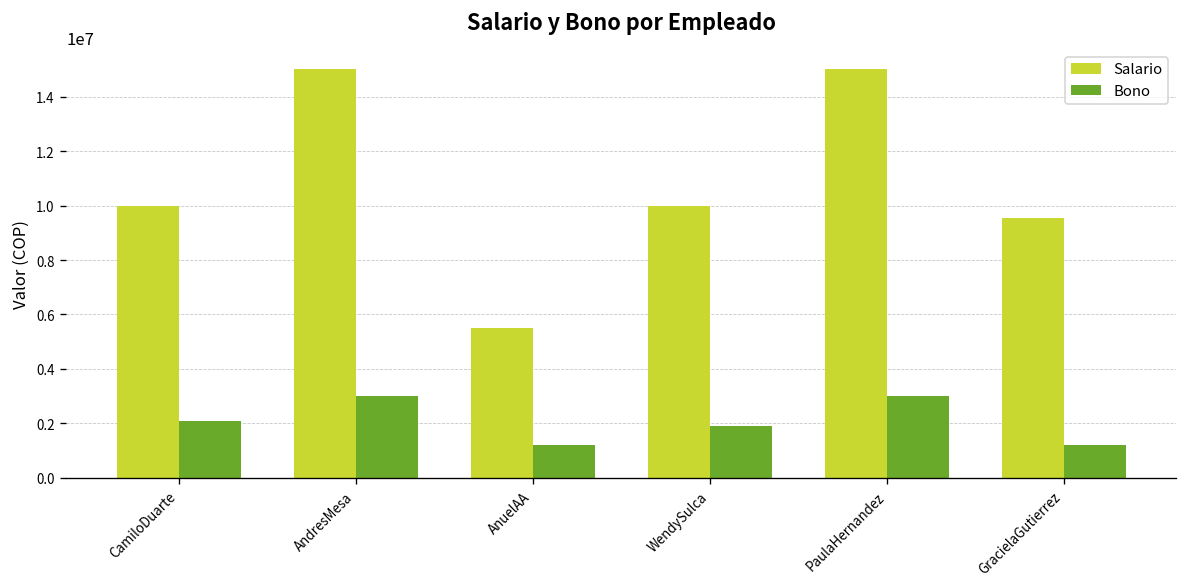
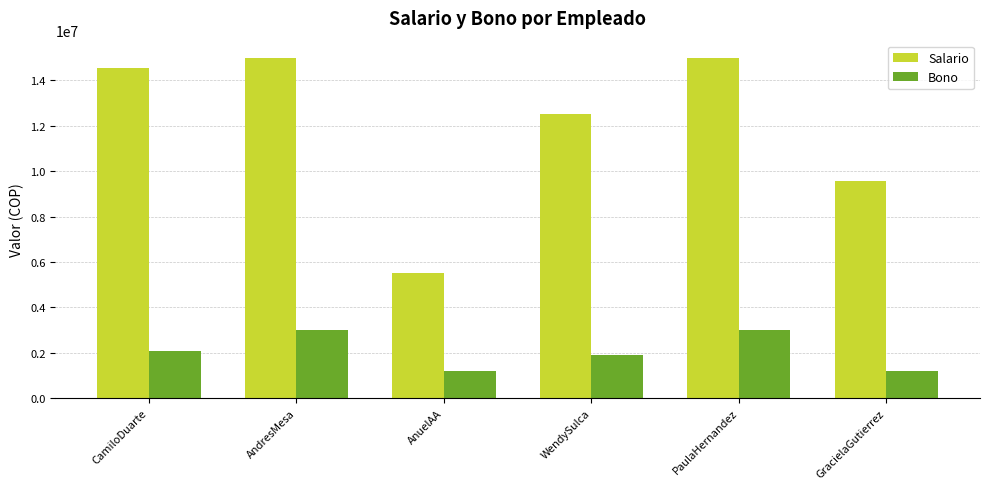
Salario, CamiloDuarte: 10000000 -> 14500000
Salario, WendySulca: 10000000 -> 12500000
